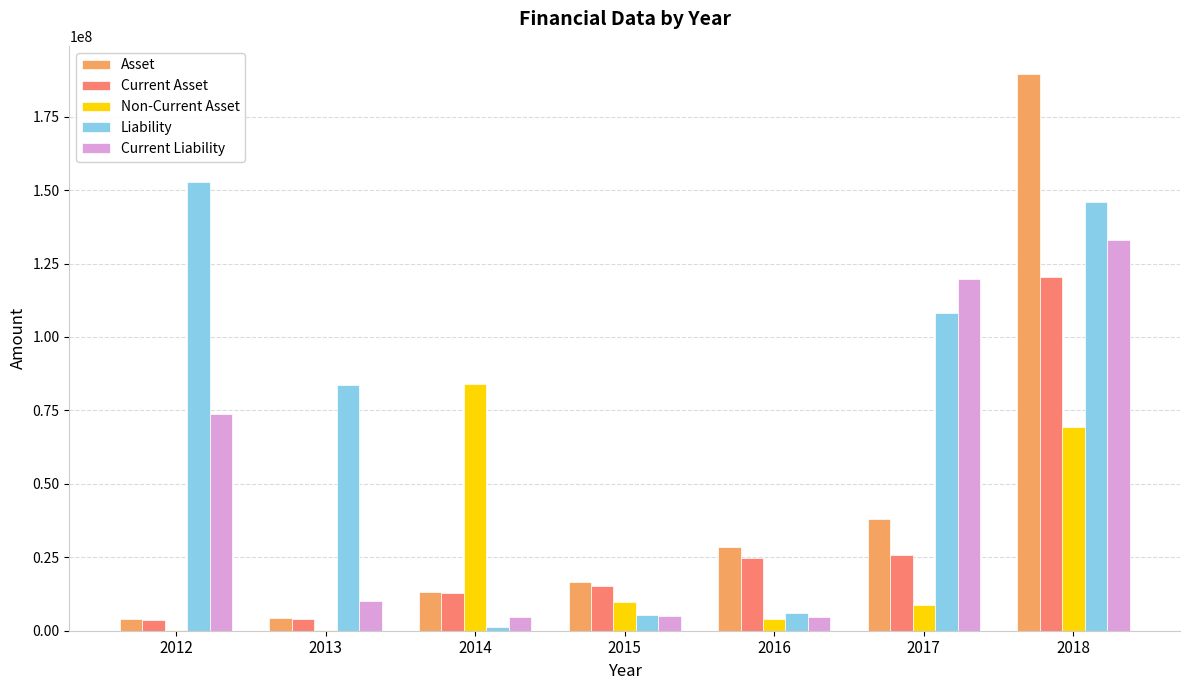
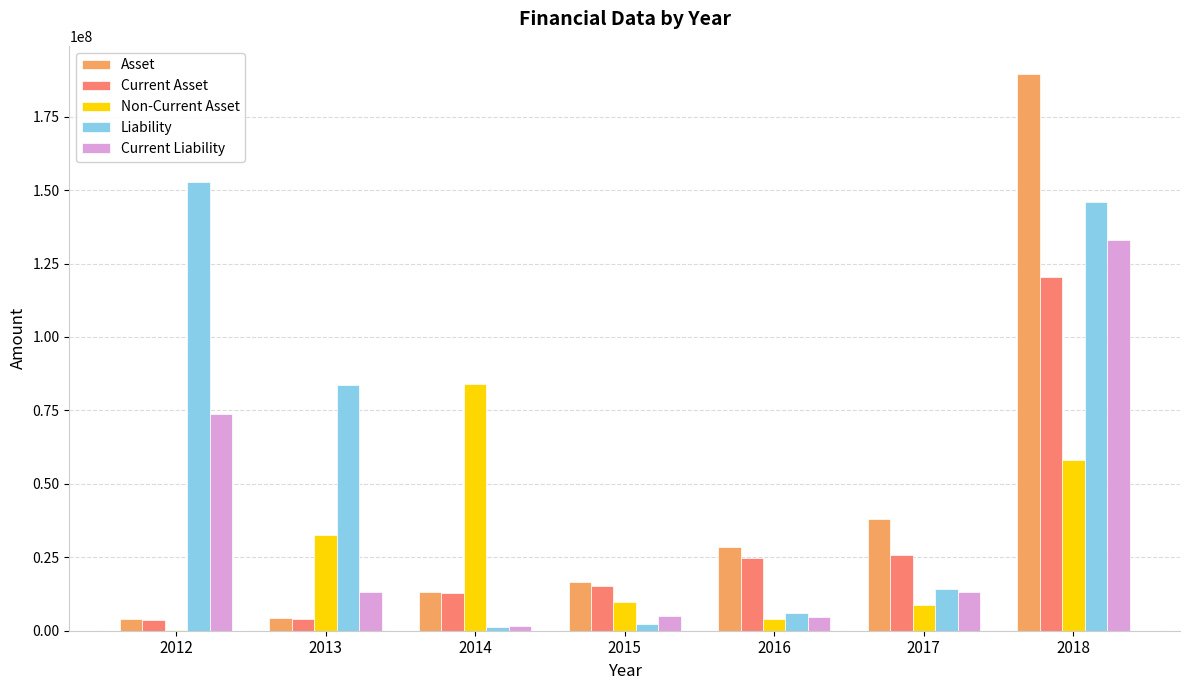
Non-Current Asset, 2013: 0 -> 33000000
Current Liability, 2013: 10000000 -> 13000000
Current Liability, 2014: 5000000 -> 2000000
Liability, 2015: 5000000 -> 2000000
Liability, 2017: 108000000 -> 14000000
Current Liability, 2017: 120000000 -> 13000000
Non-Current Asset, 2018: 69000000 -> 58000000
